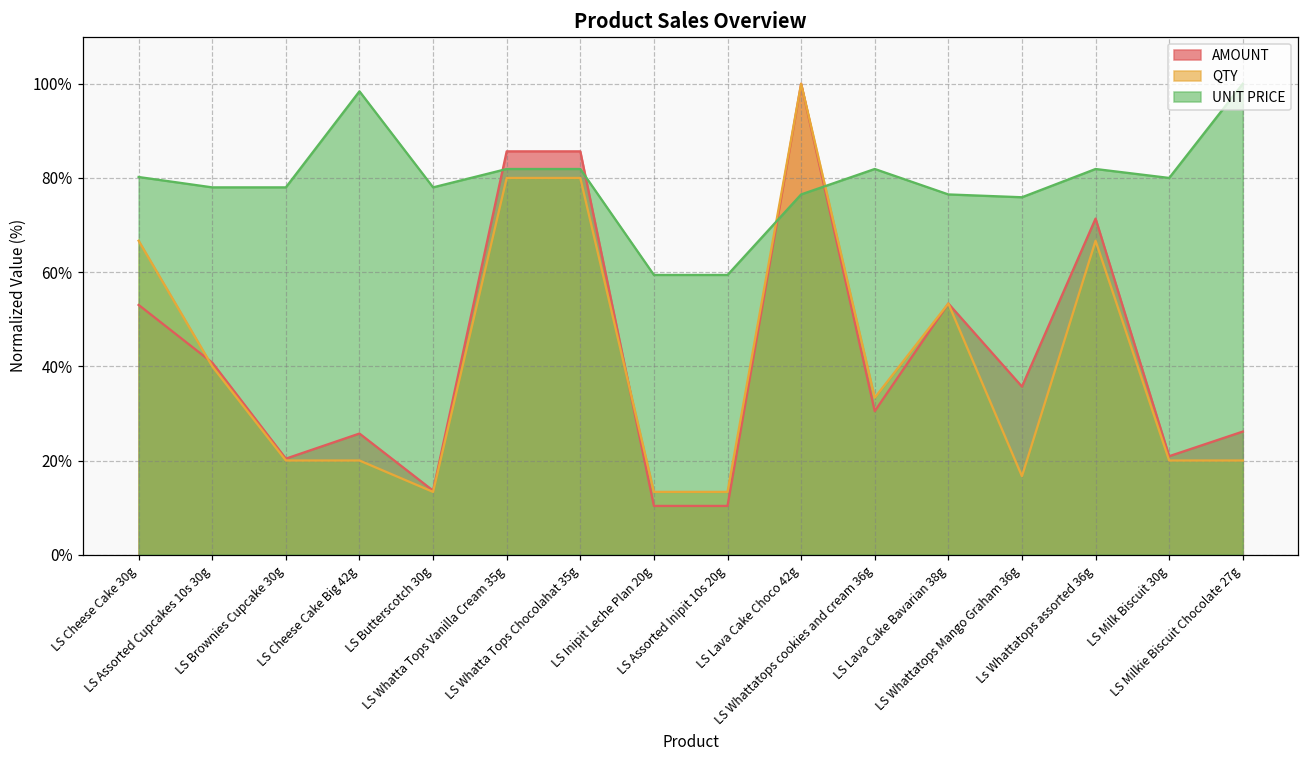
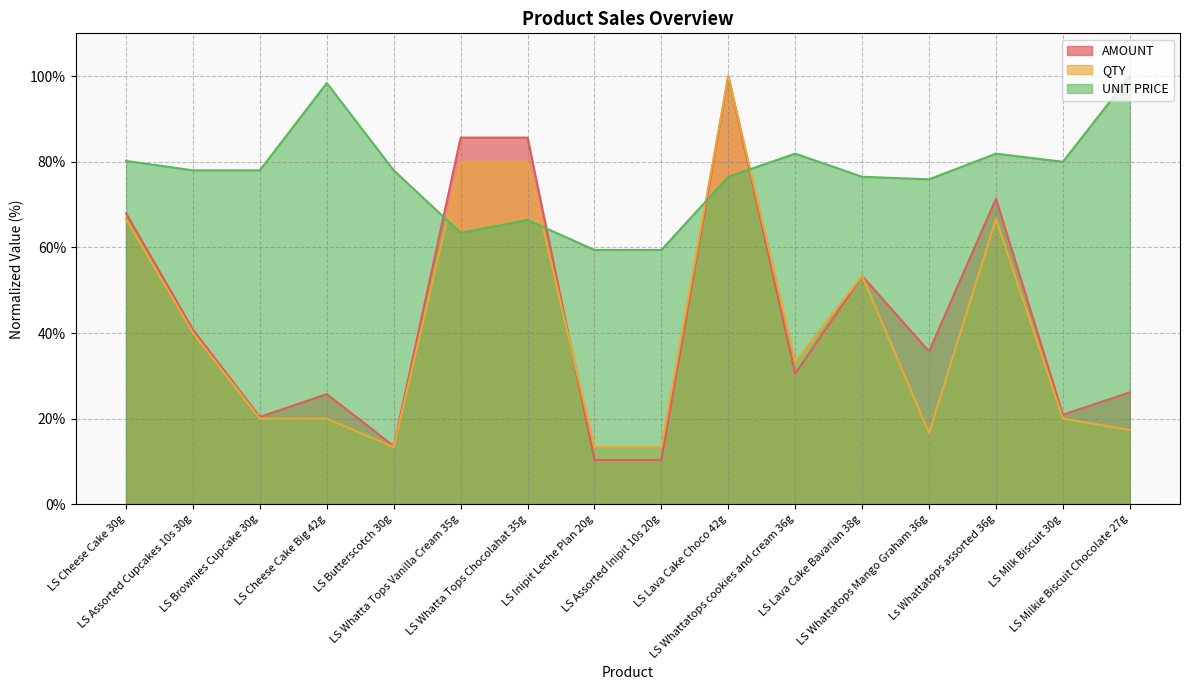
AMOUNT, LS Cheese Cake 30g: 53% -> 68%
UNIT PRICE, LS Whatta Tops Vanilla Cream 35g: 82% -> 63%
UNIT PRICE, LS Whatta Tops Chocolahat 35g: 82% -> 66%
QTY, LS Milkie Biscuit Chocolate 27g: 20% -> 17%
